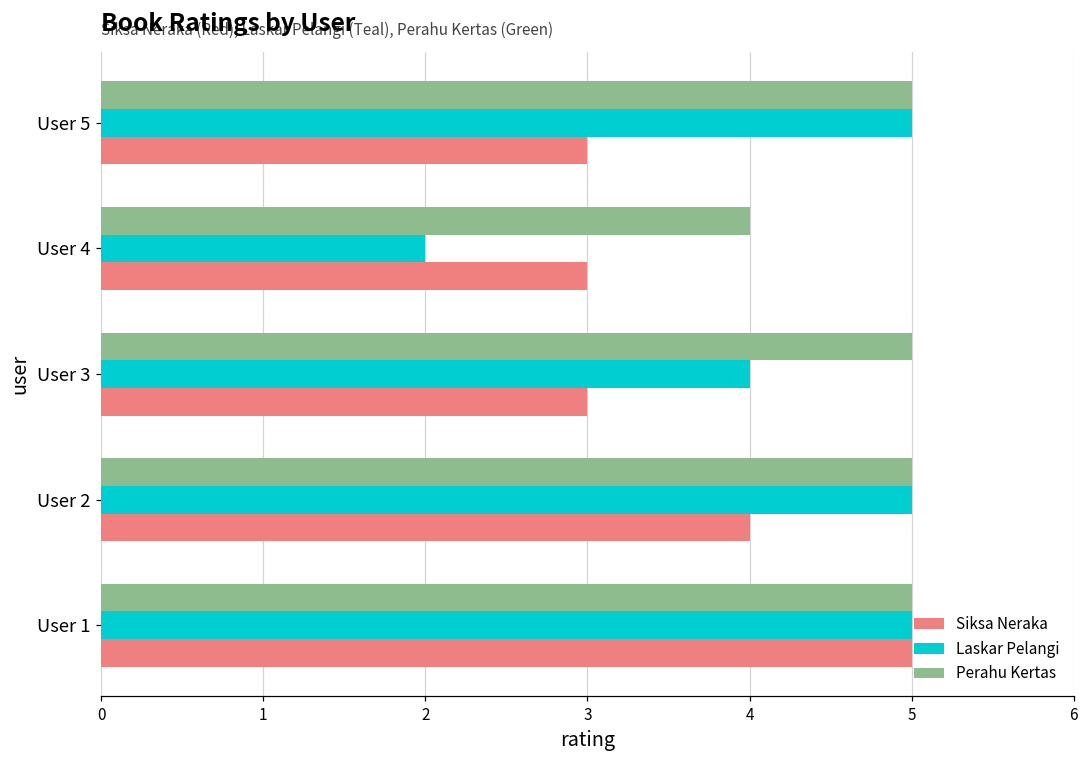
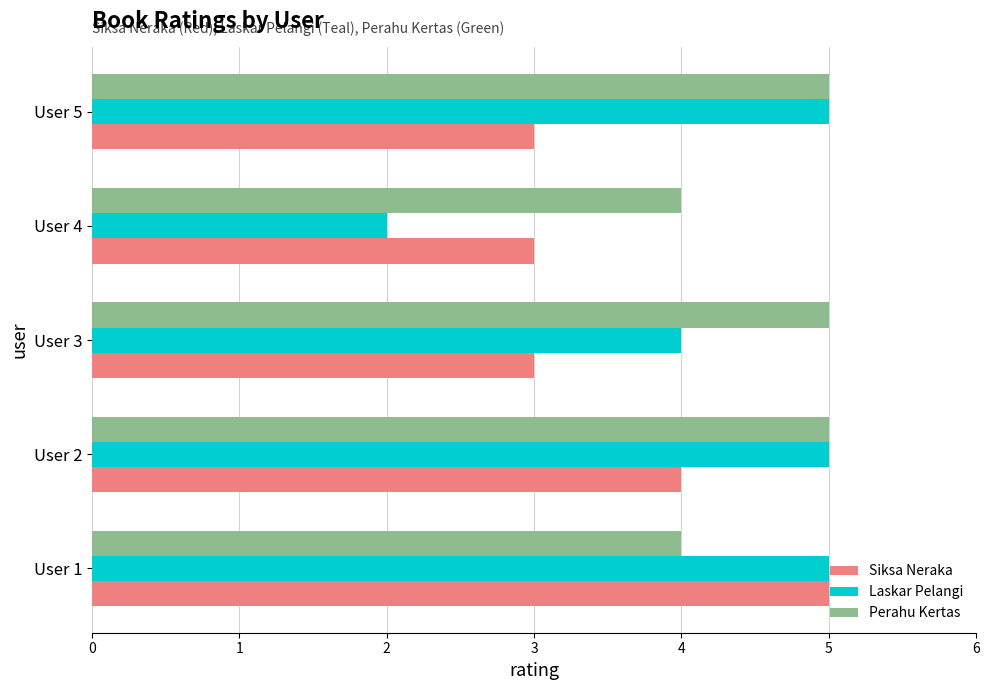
Perahu Kertas, User 1: 5 -> 4
